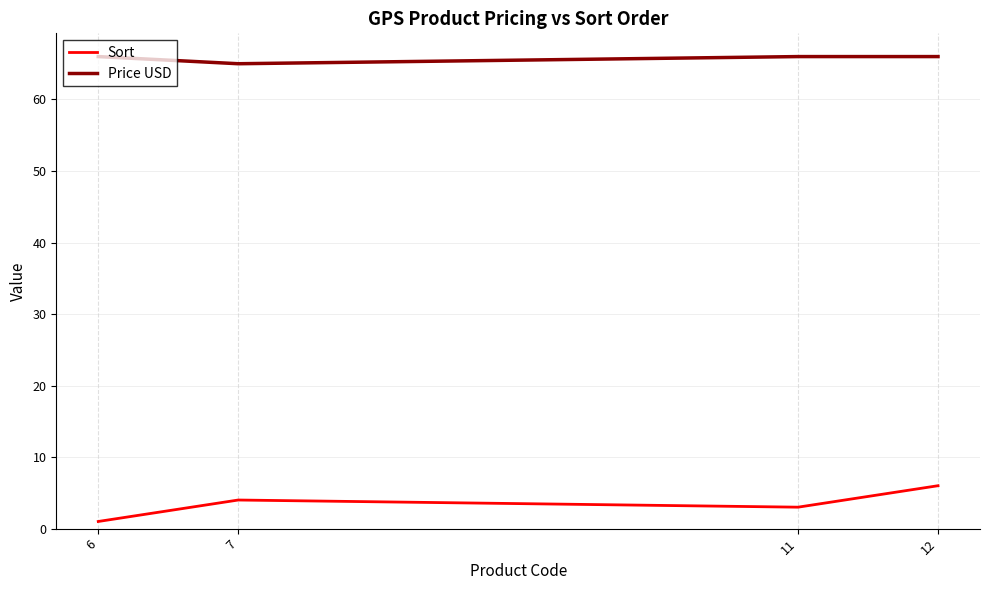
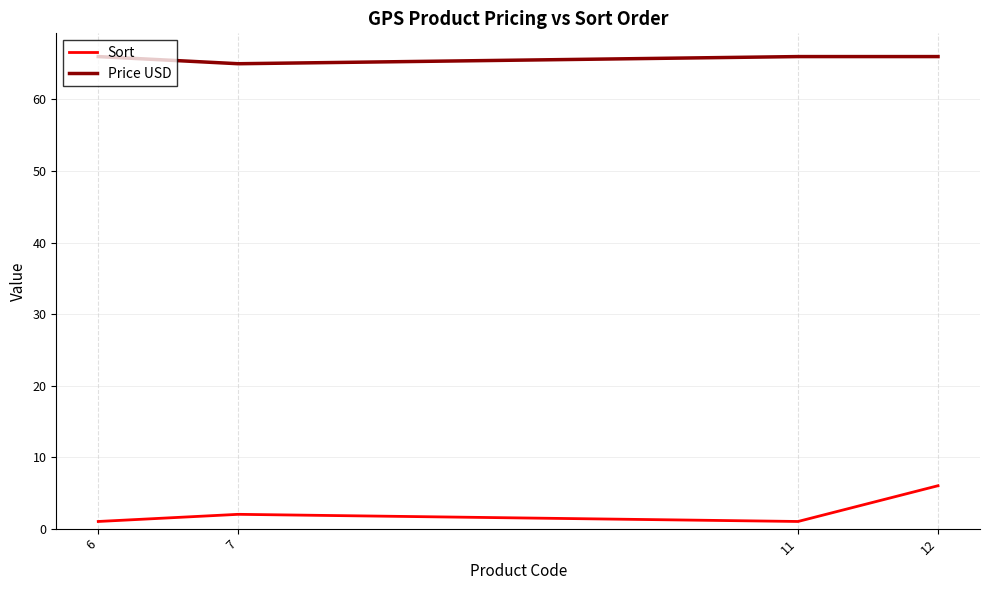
Sort, 7: 4 -> 2
Sort, 11: 3 -> 1
